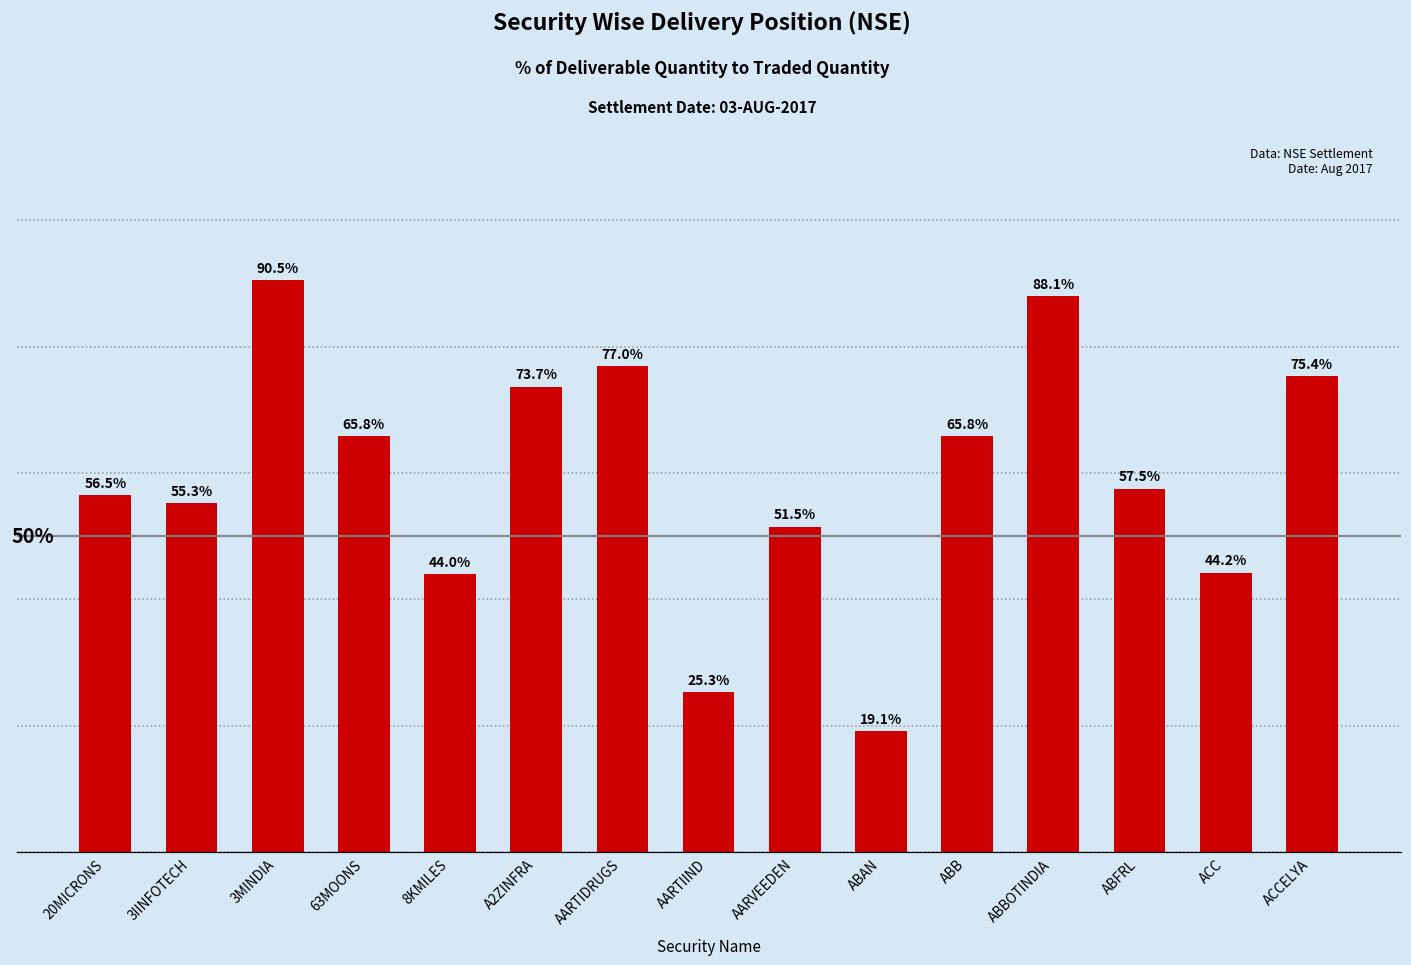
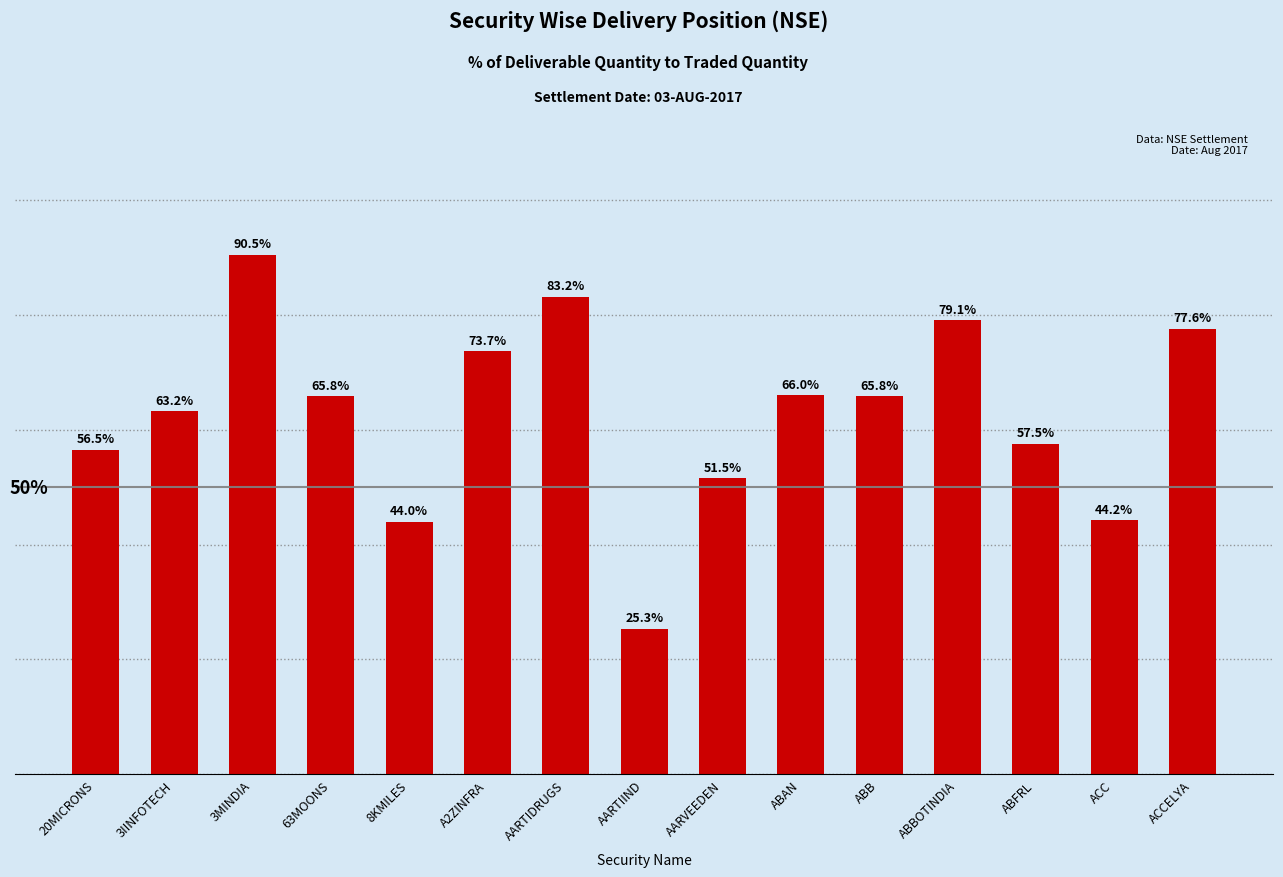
3IINFOTECH: 55.3% -> 63.2%
AARTIDRUGS: 77.0% -> 83.2%
ABAN: 19.1% -> 66.0%
ABBOTINDIA: 88.1% -> 79.1%
ACCELYA: 75.4% -> 77.6%
